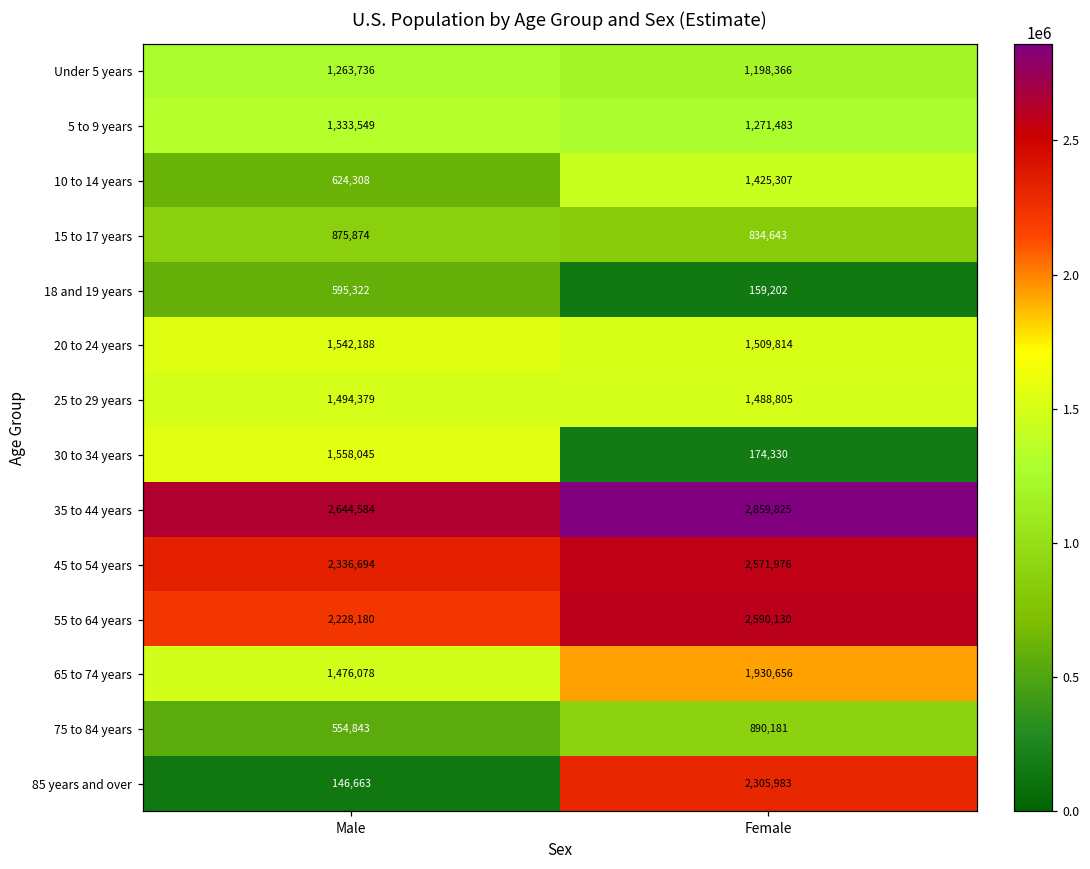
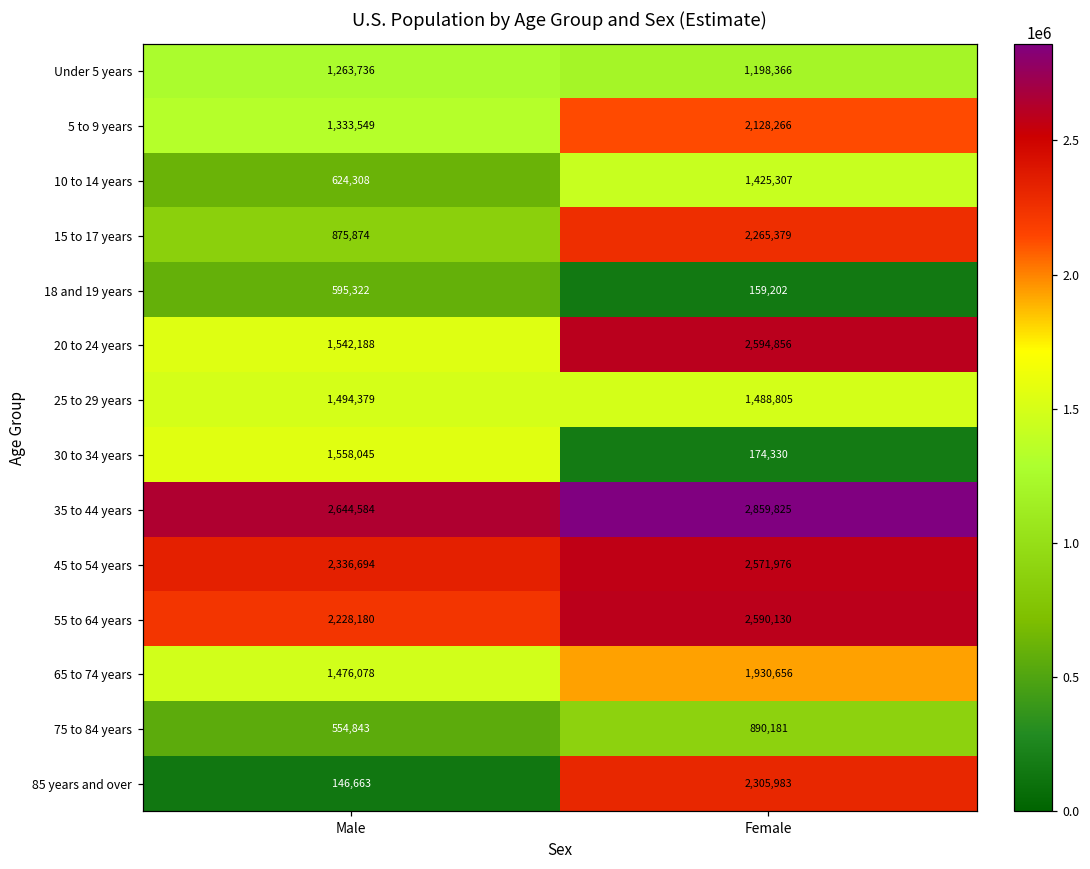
5 to 9 years, Female: 1,271,483 -> 2,128,266
15 to 17 years, Female: 834,643 -> 2,265,379
20 to 24 years, Female: 1,509,814 -> 2,594,856
